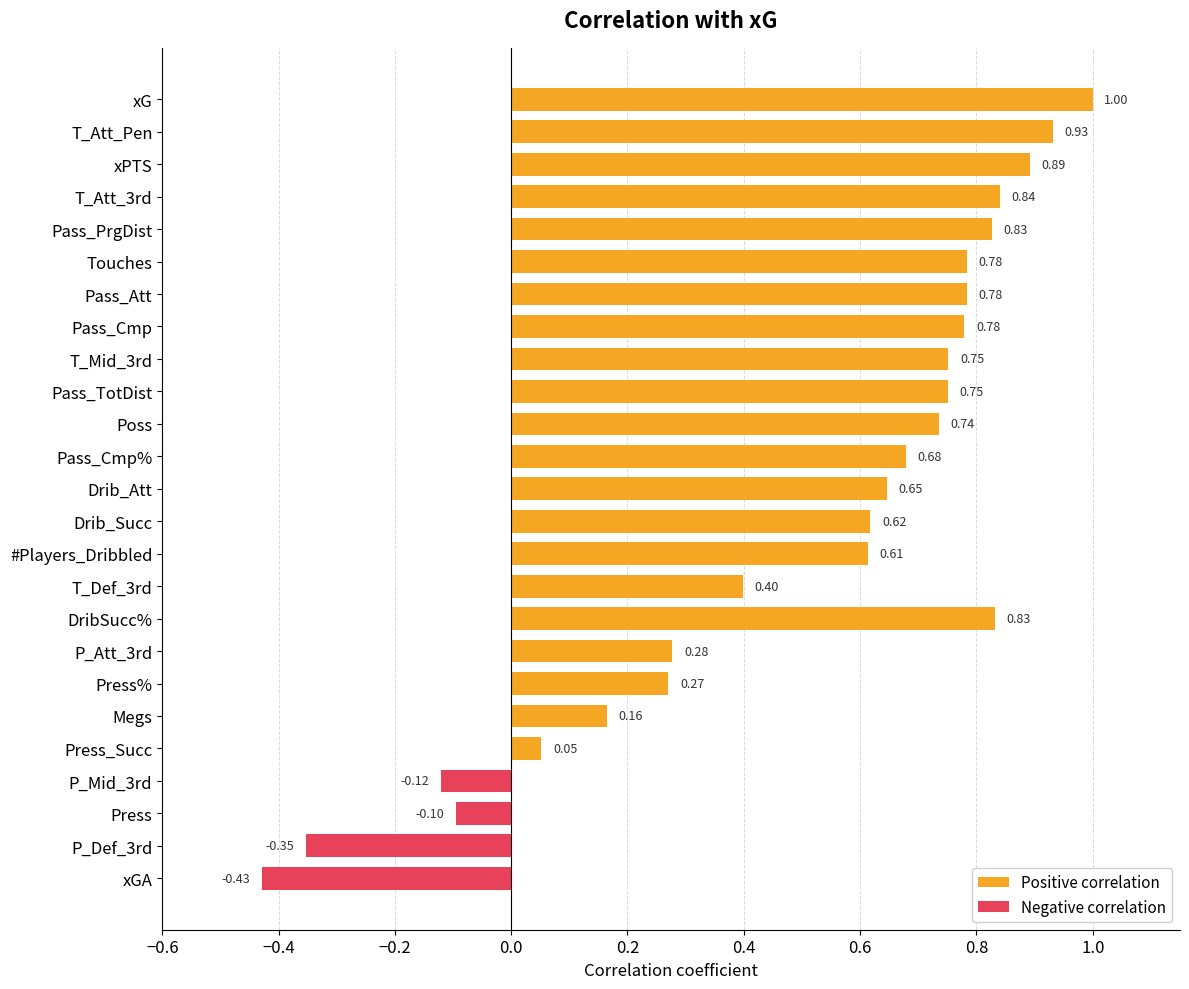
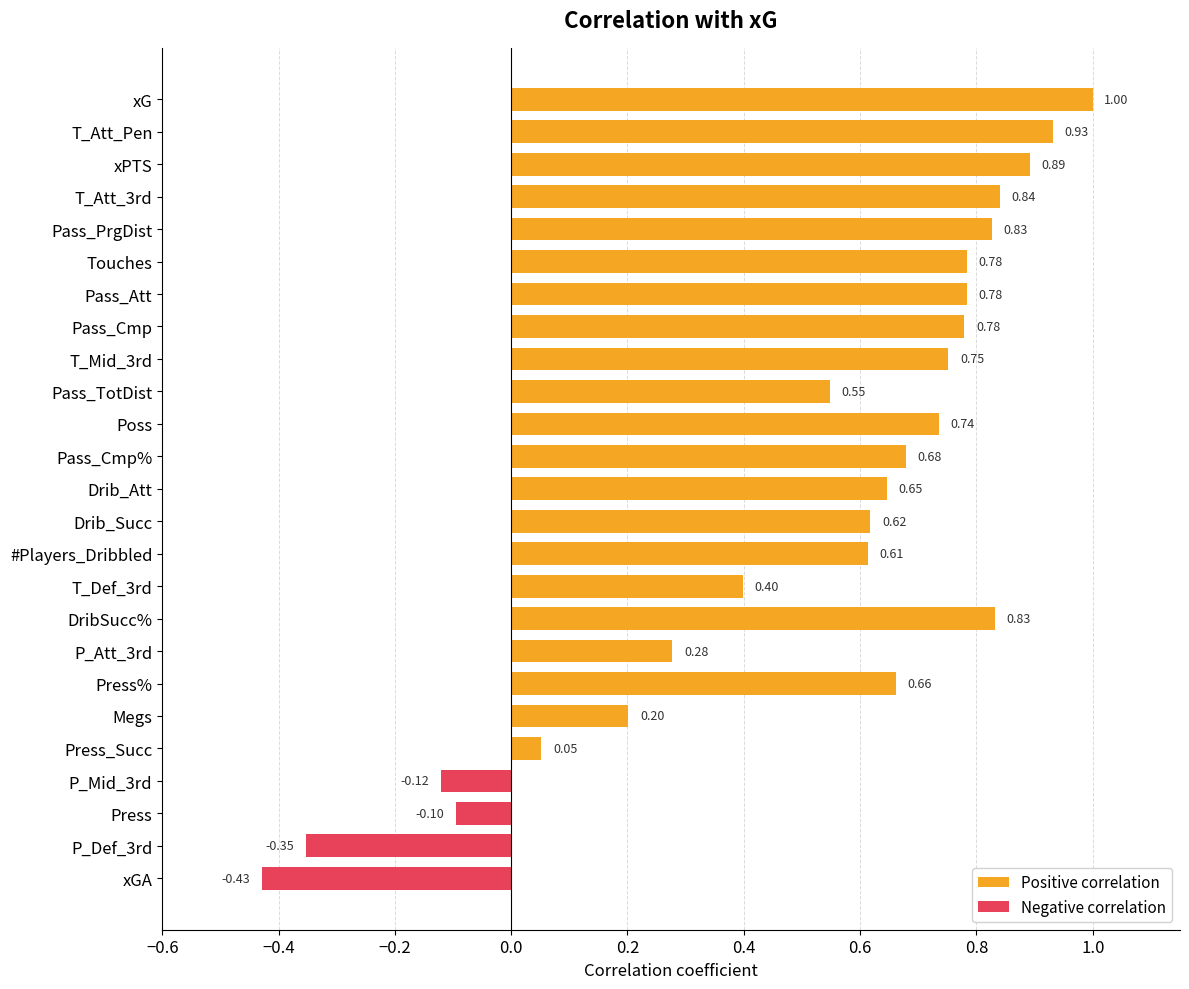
Positive correlation, Pass_TotDist: 0.75 -> 0.55
Positive correlation, Press%: 0.27 -> 0.66
Positive correlation, Megs: 0.16 -> 0.20
